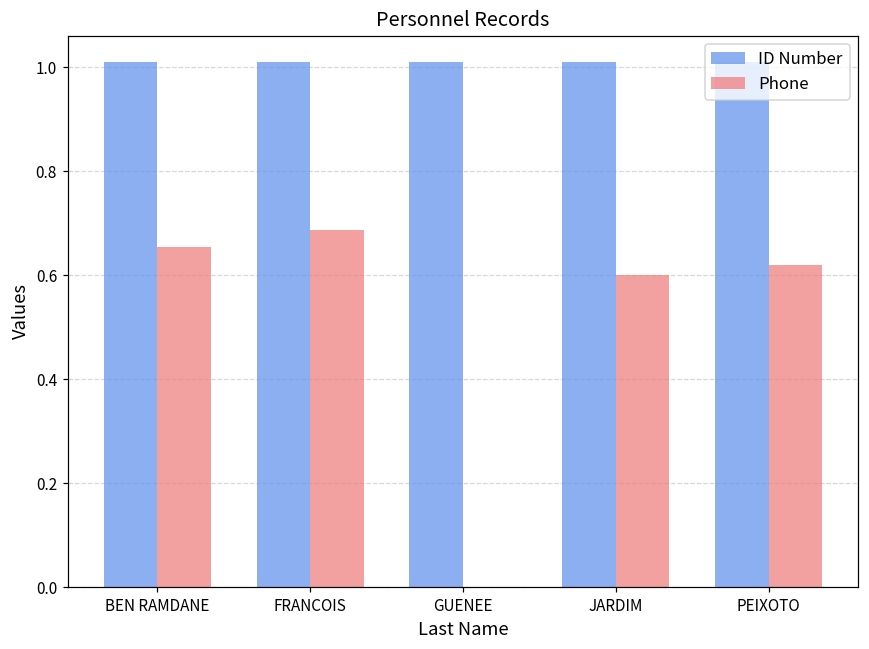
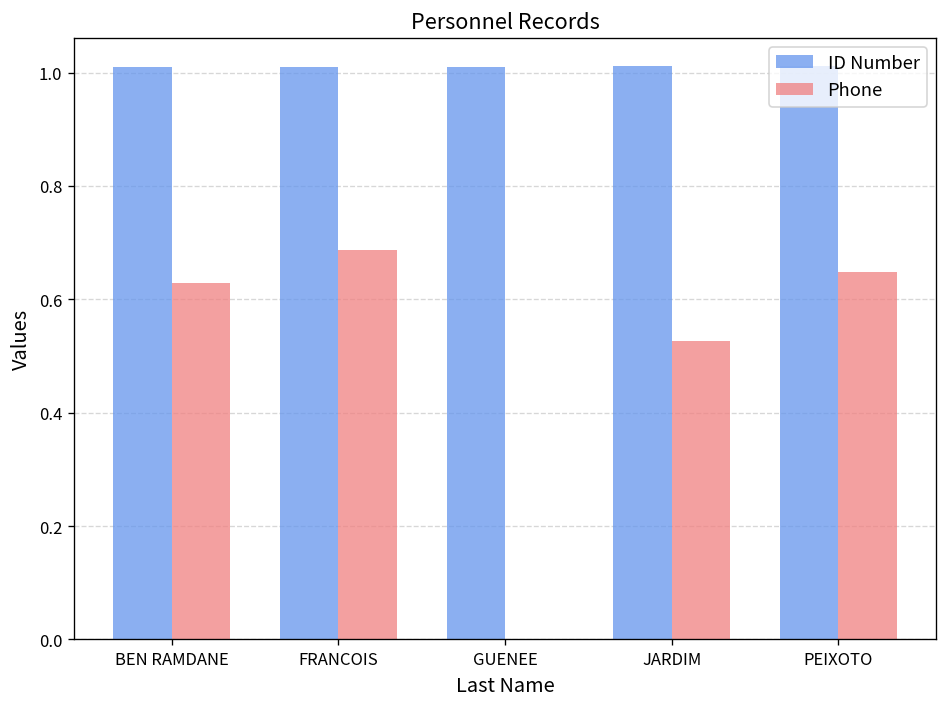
Phone, BEN RAMDANE: 0.65 -> 0.63
Phone, JARDIM: 0.60 -> 0.53
Phone, PEIXOTO: 0.62 -> 0.65
